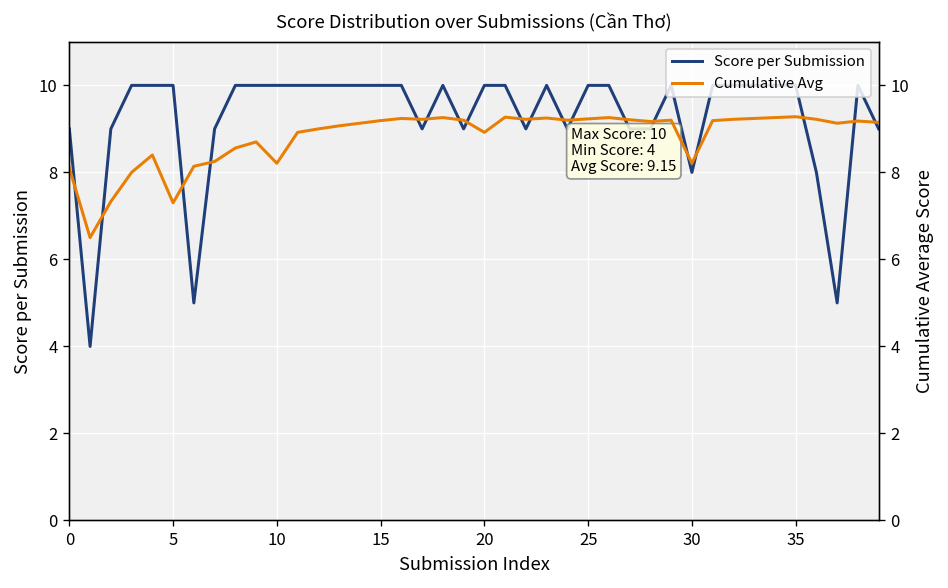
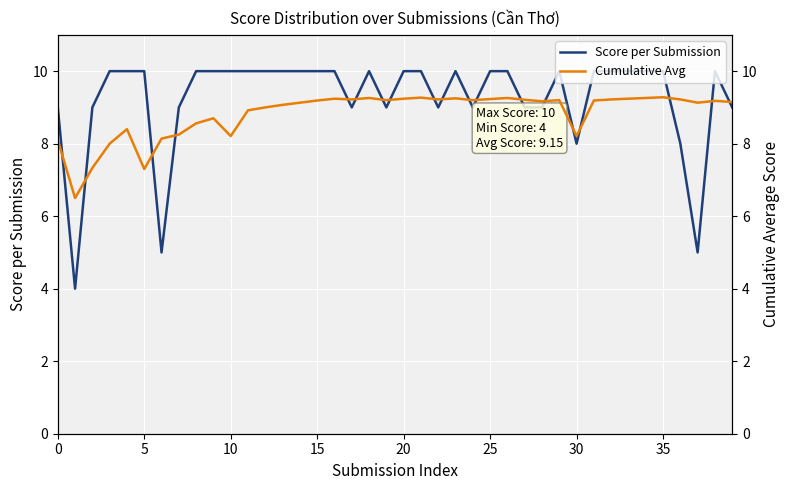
Cumulative Avg, 20: 8.9 -> 9.2
